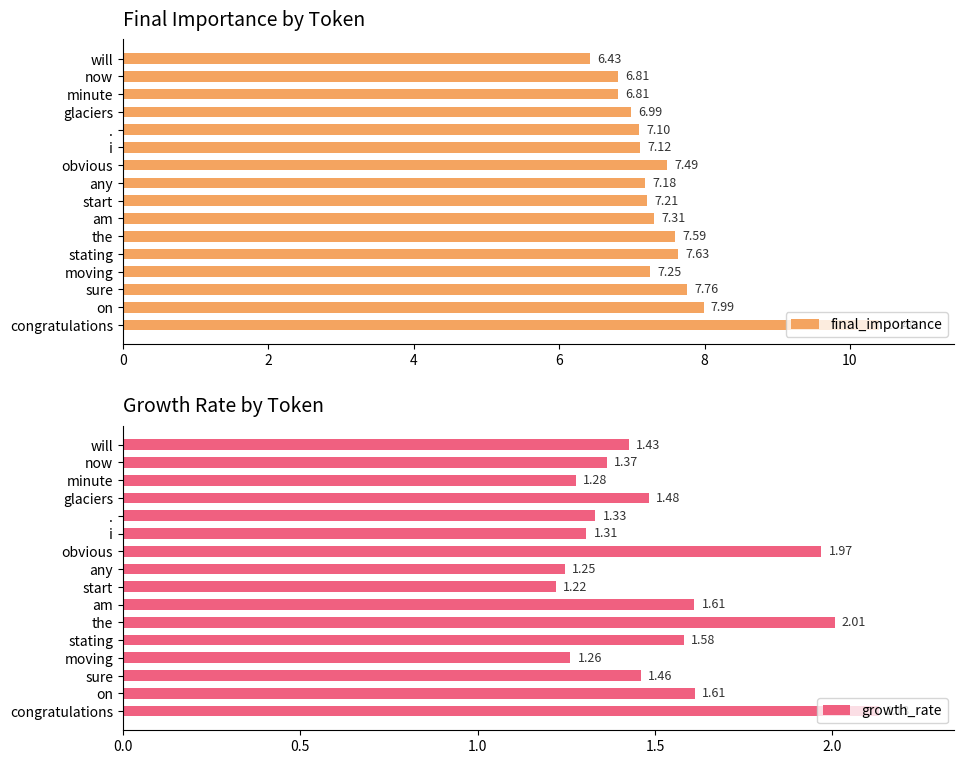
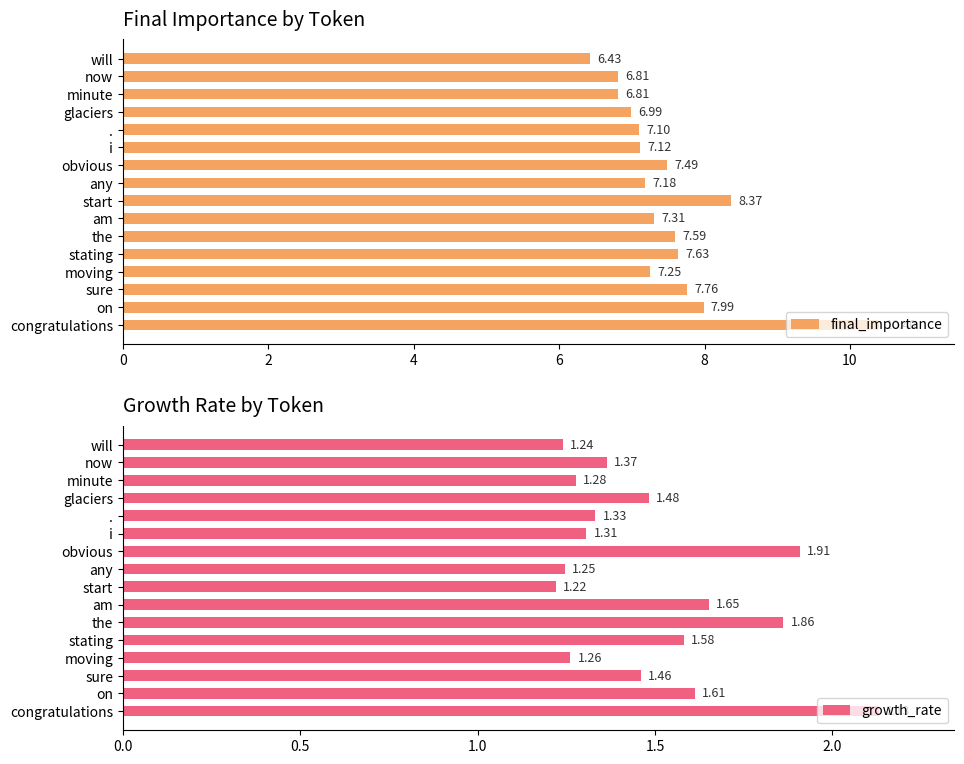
Final Importance by Token, start: 7.21 -> 8.37
Growth Rate by Token, will: 1.43 -> 1.24
Growth Rate by Token, obvious: 1.97 -> 1.91
Growth Rate by Token, am: 1.61 -> 1.65
Growth Rate by Token, the: 2.01 -> 1.86
